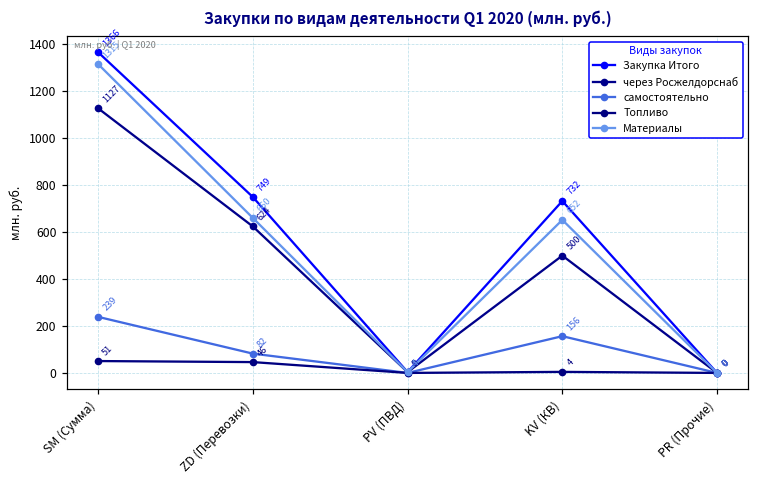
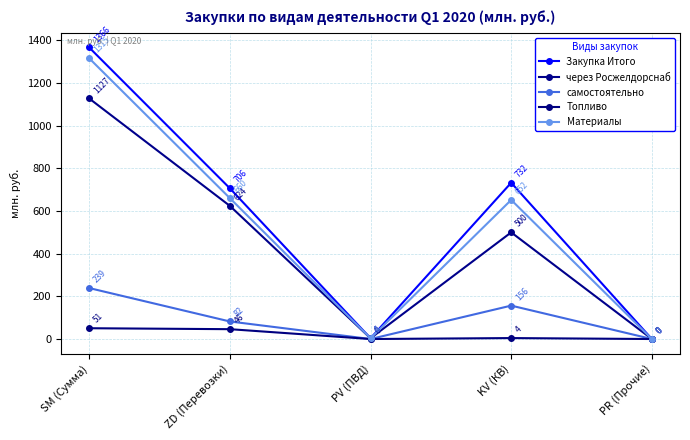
Закупка Итого, ZD (Перевозки): 749 -> 706
